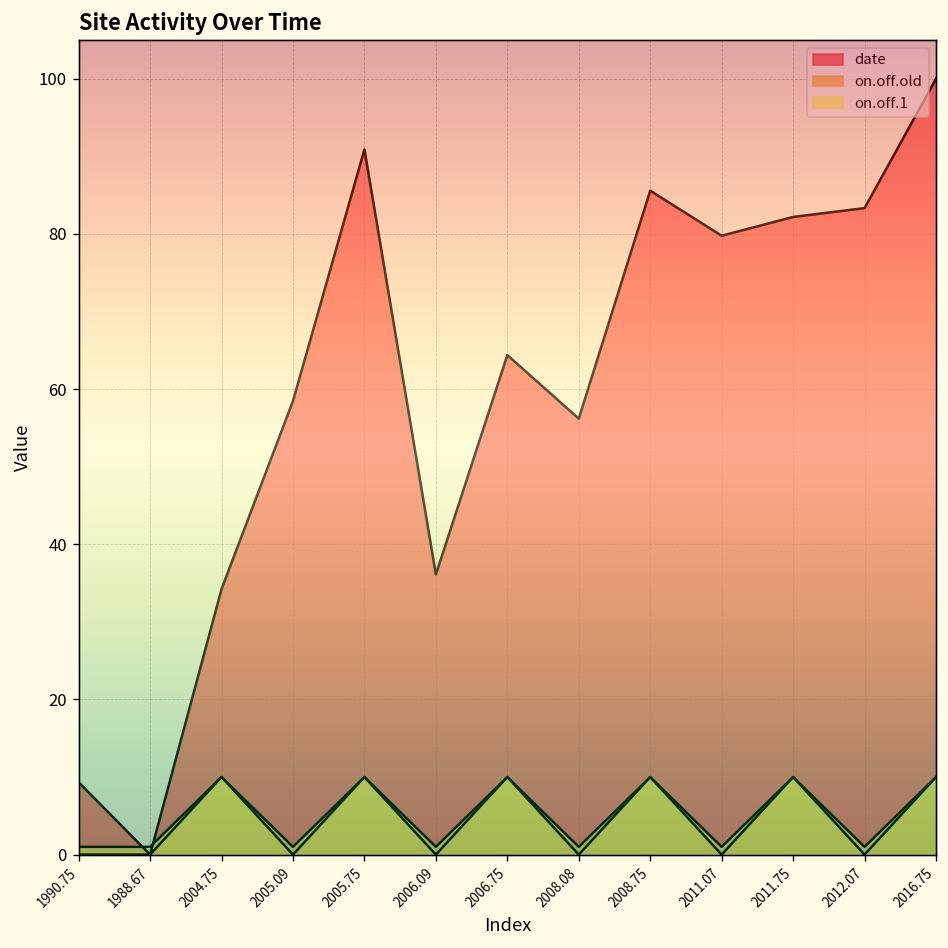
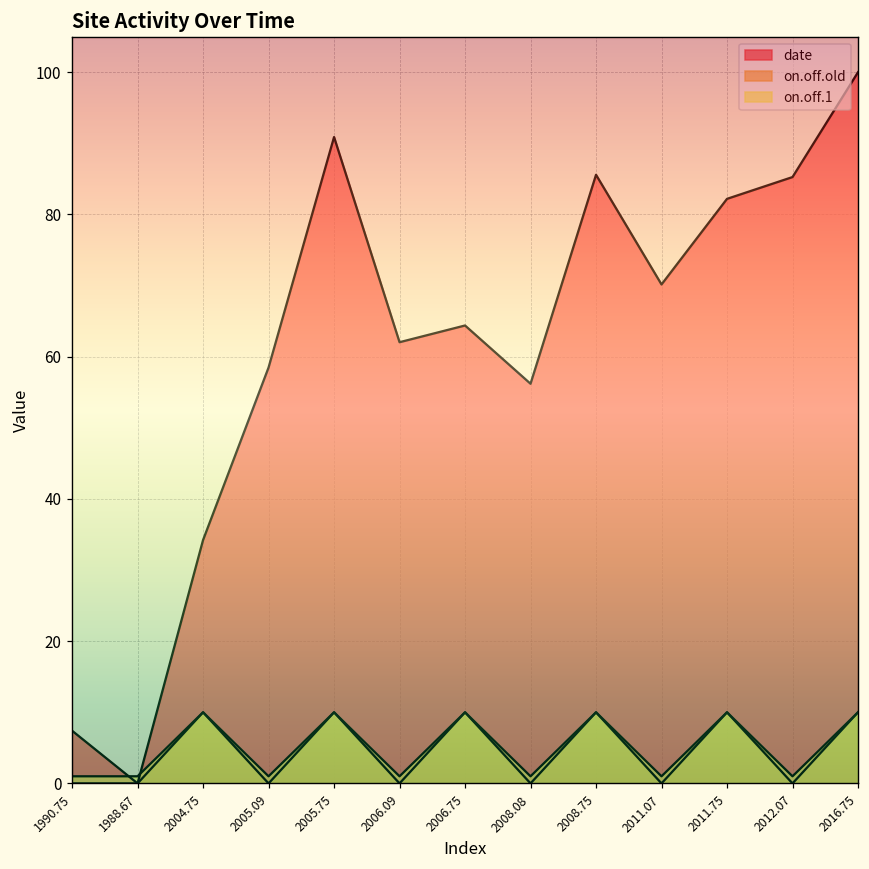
date, 1990.75: 9 -> 7
date, 2006.09: 36 -> 62
date, 2011.07: 80 -> 70
date, 2012.07: 83 -> 85
